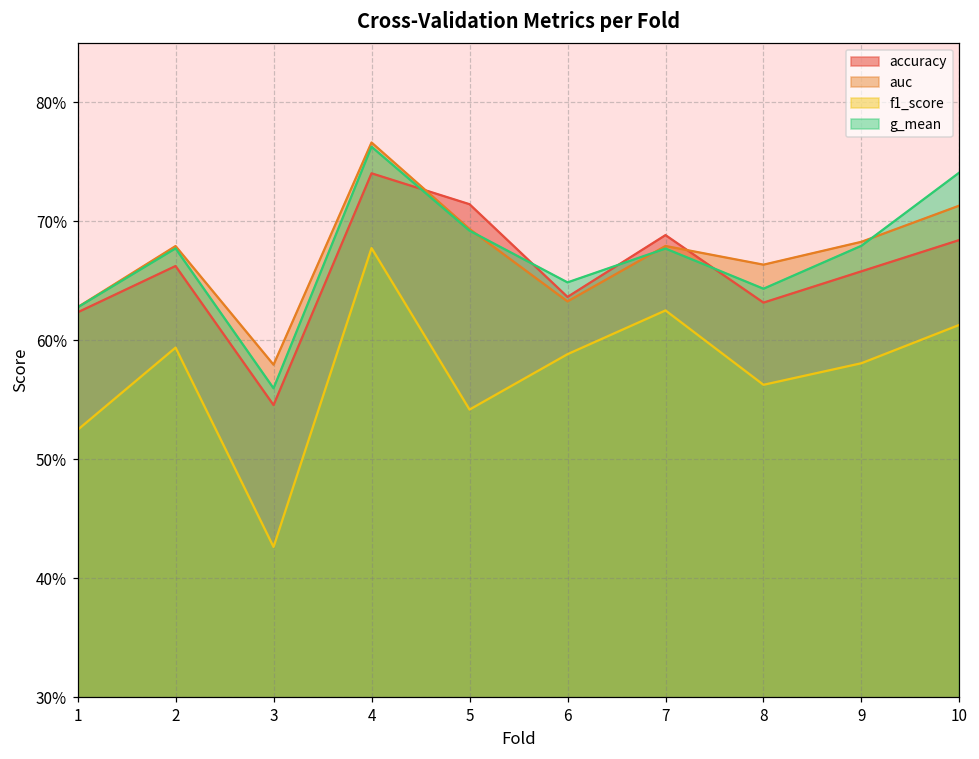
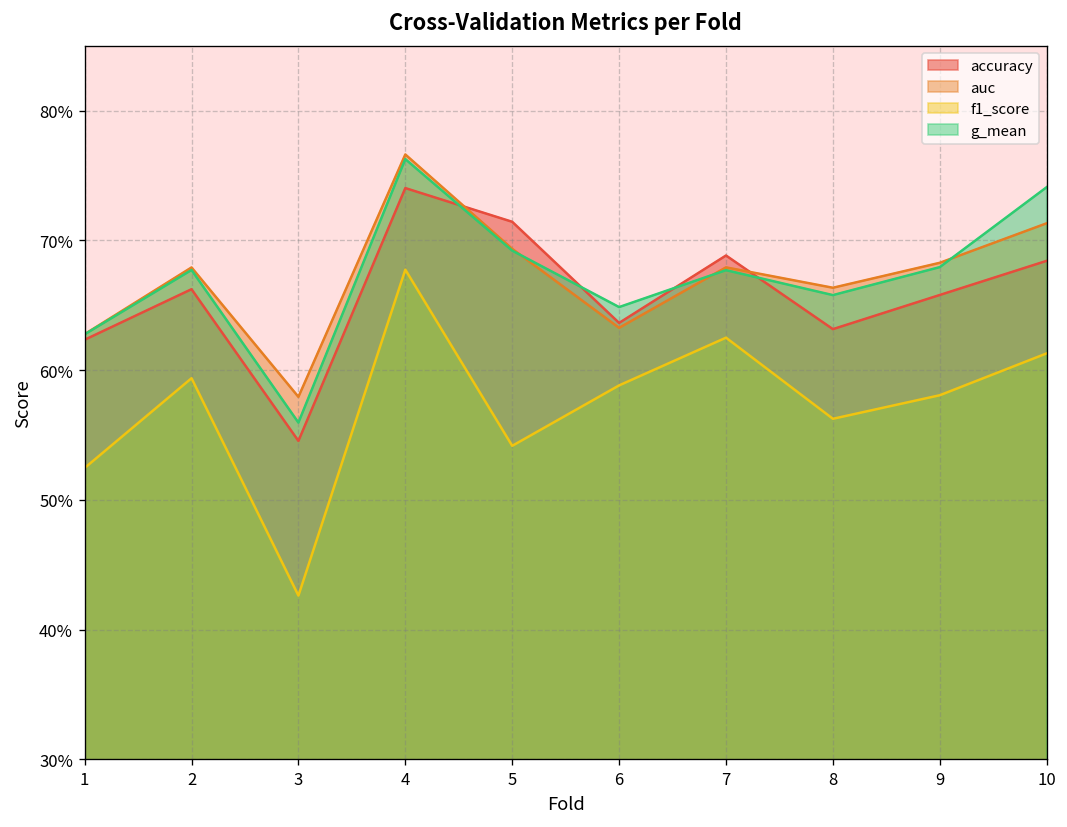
g_mean, 8: 64.3% -> 65.8%
